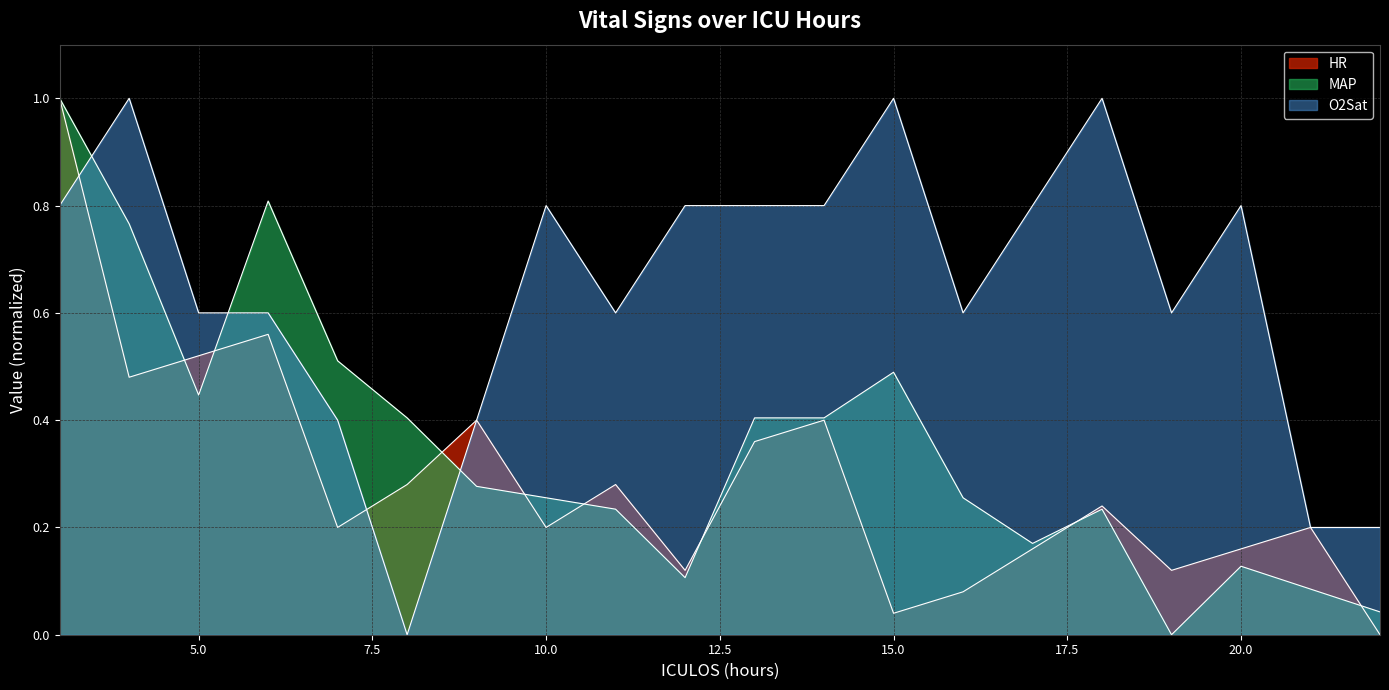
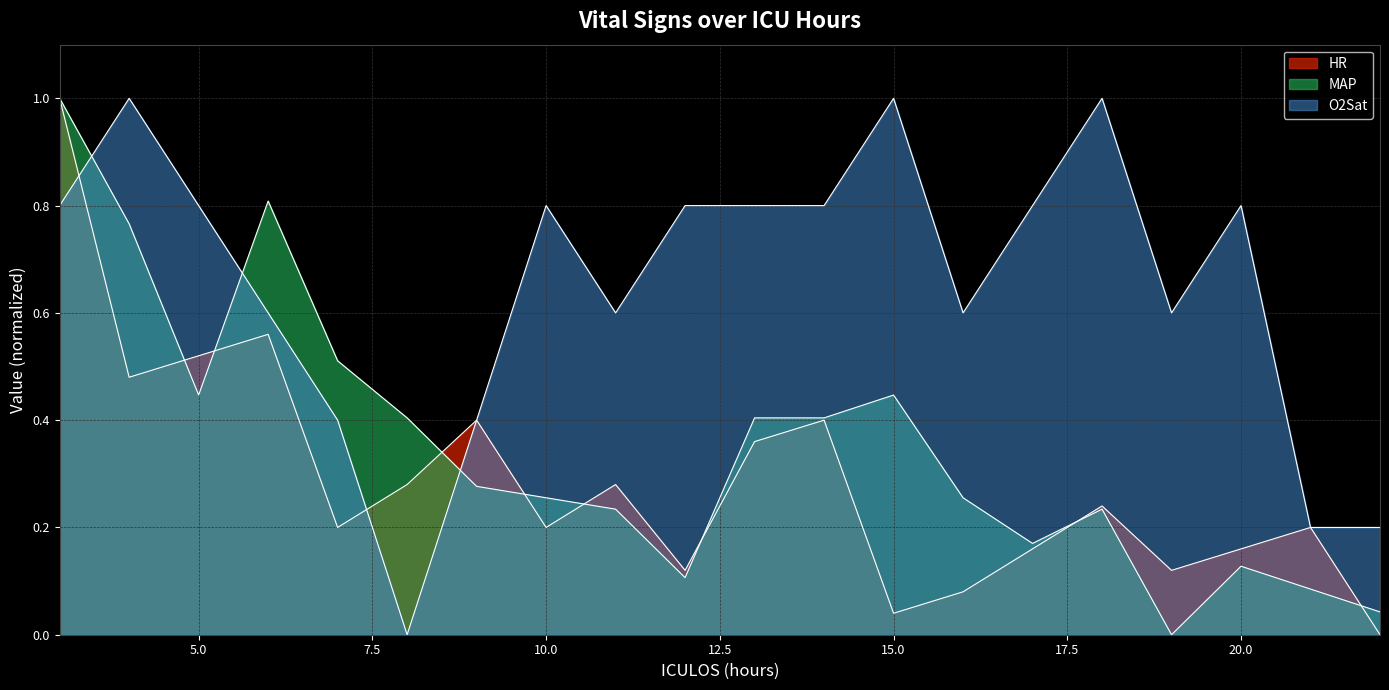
O2Sat, 5.0: 0.60 -> 0.80
MAP, 15.0: 0.49 -> 0.45
